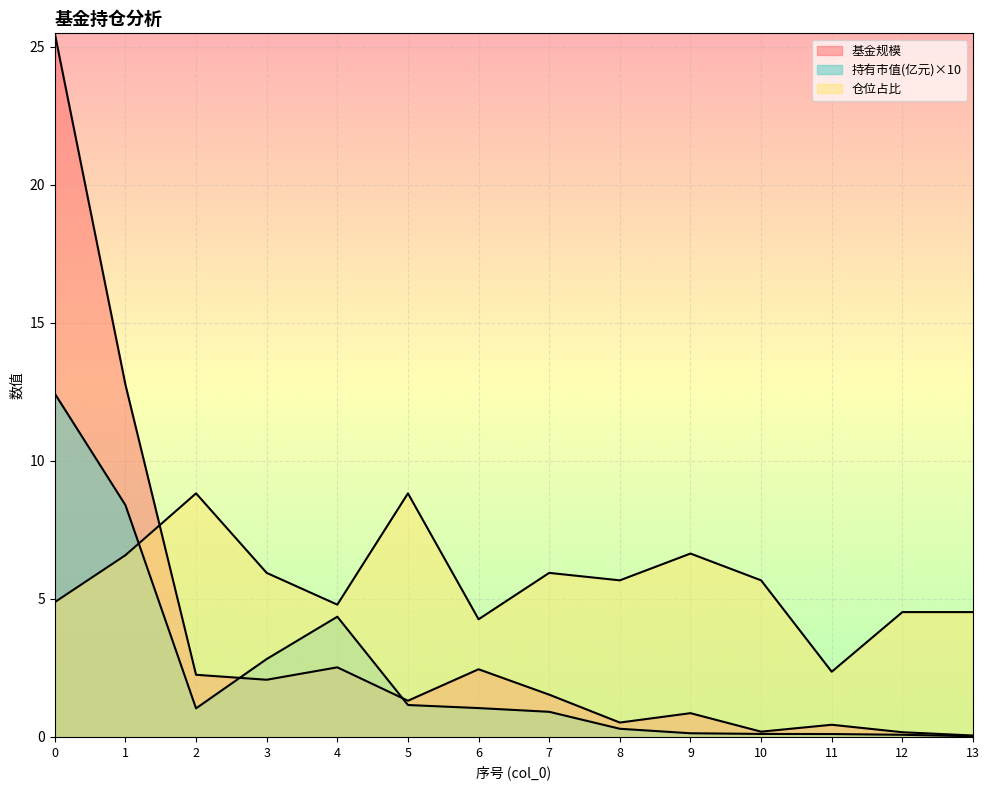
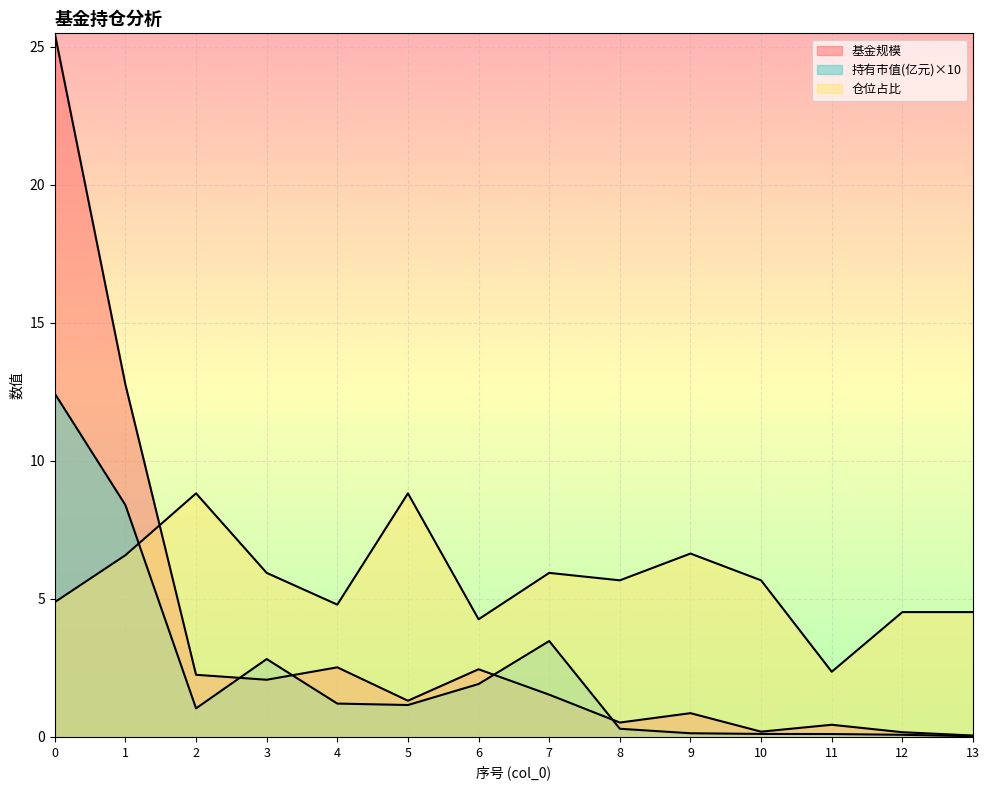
持有市值(亿元)×10, 4: 4.4 -> 1.2
持有市值(亿元)×10, 6: 1.0 -> 1.9
持有市值(亿元)×10, 7: 0.9 -> 3.5
